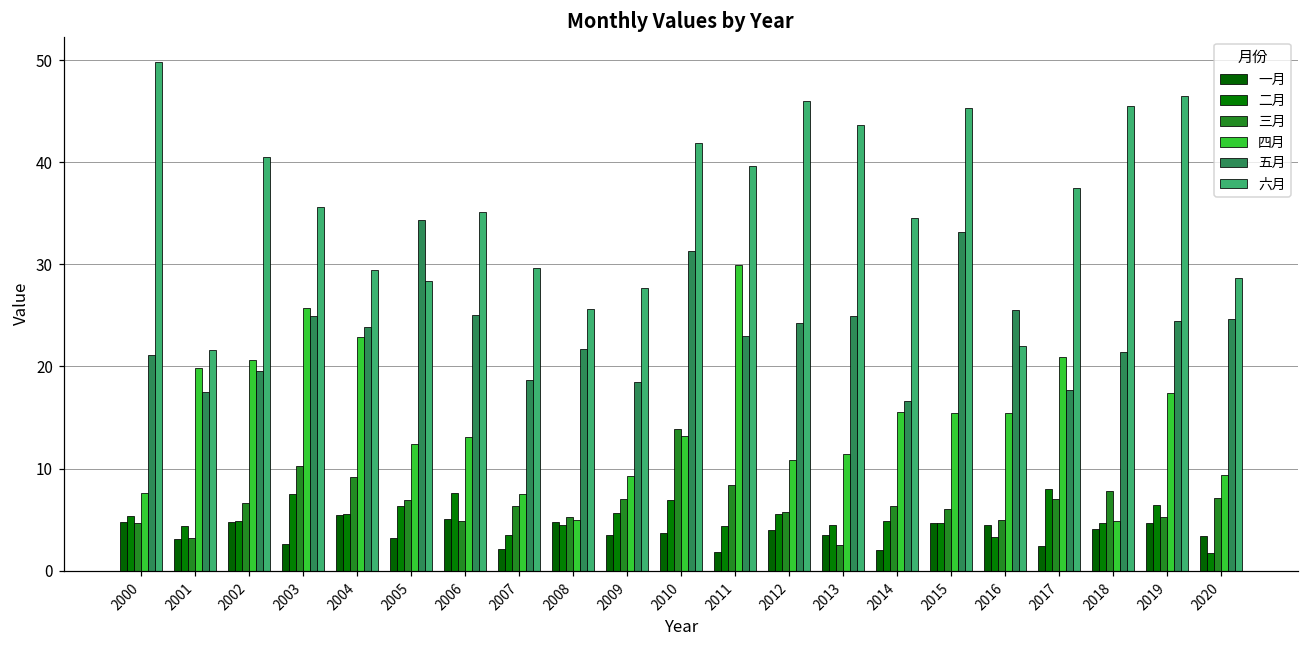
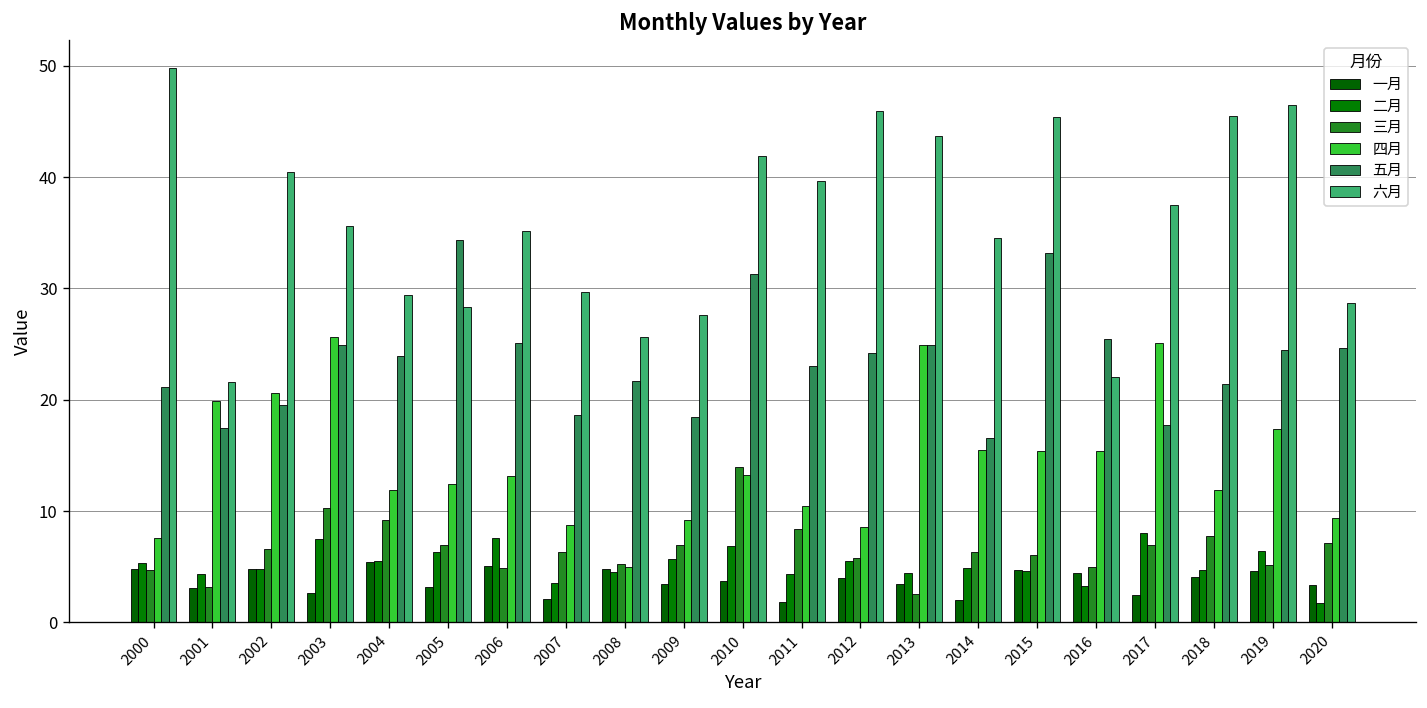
四月, 2004: 23 -> 12
四月, 2007: 7 -> 9
四月, 2011: 30 -> 10
四月, 2012: 11 -> 9
四月, 2013: 11 -> 25
四月, 2017: 21 -> 25
四月, 2018: 5 -> 12
